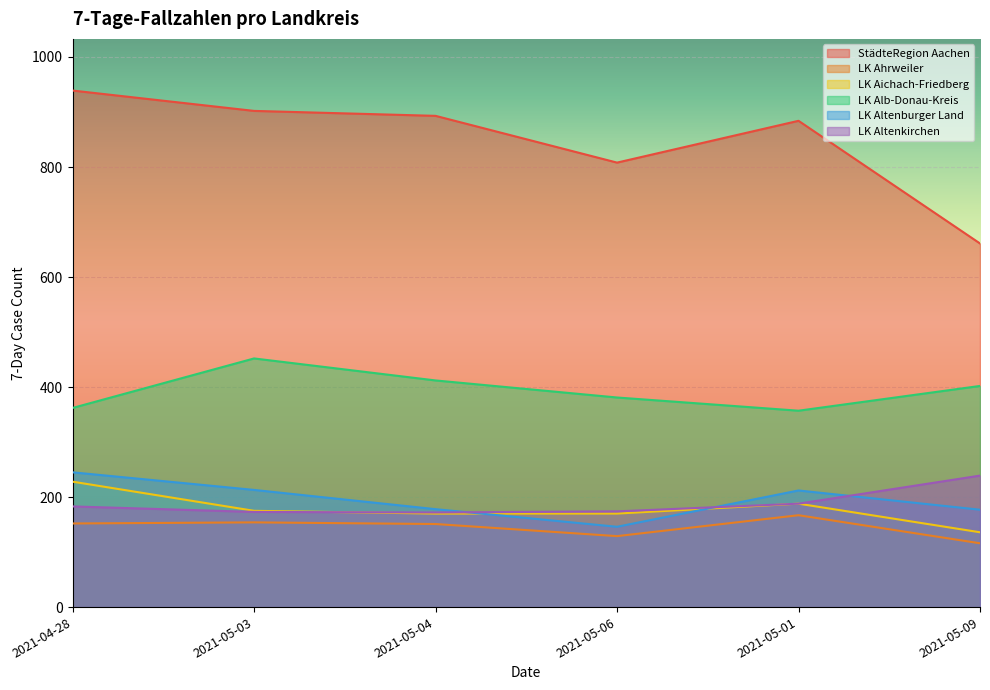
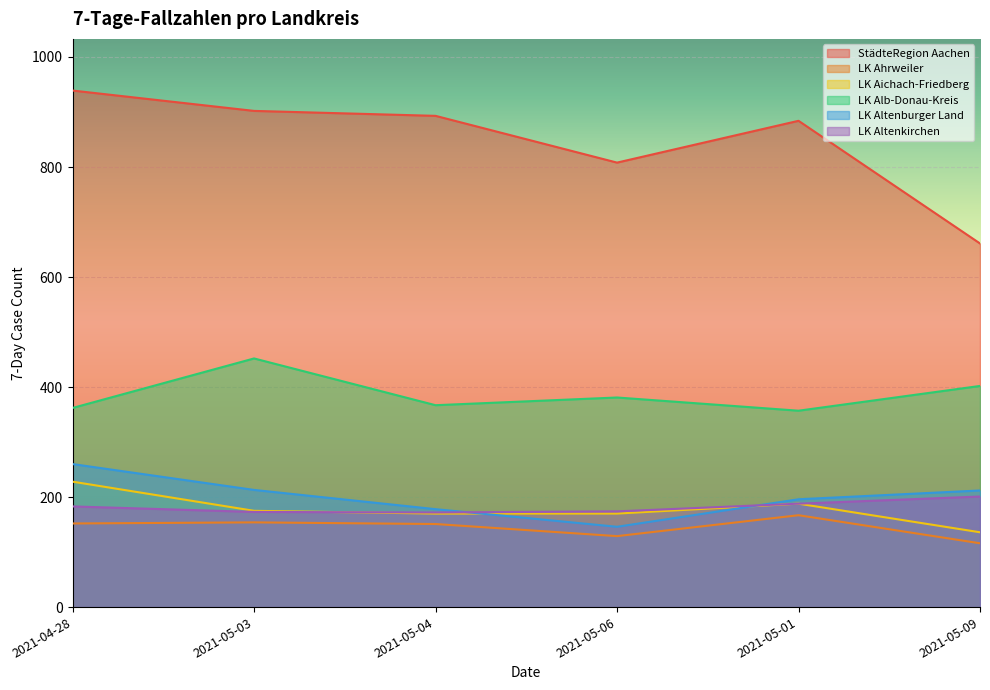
LK Altenburger Land, 2021-04-28: 250 -> 260
LK Alb-Donau-Kreis, 2021-05-04: 410 -> 370
LK Altenburger Land, 2021-05-01: 210 -> 200
LK Altenburger Land, 2021-05-09: 180 -> 210
LK Altenkirchen, 2021-05-09: 240 -> 200
